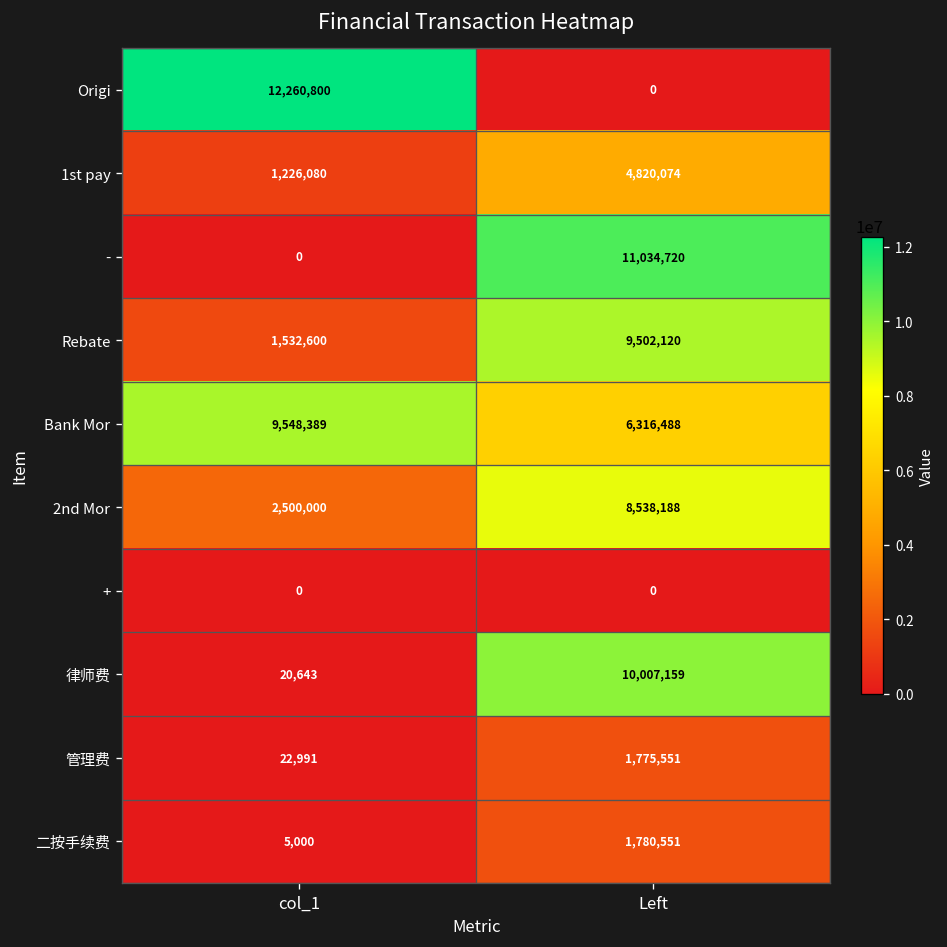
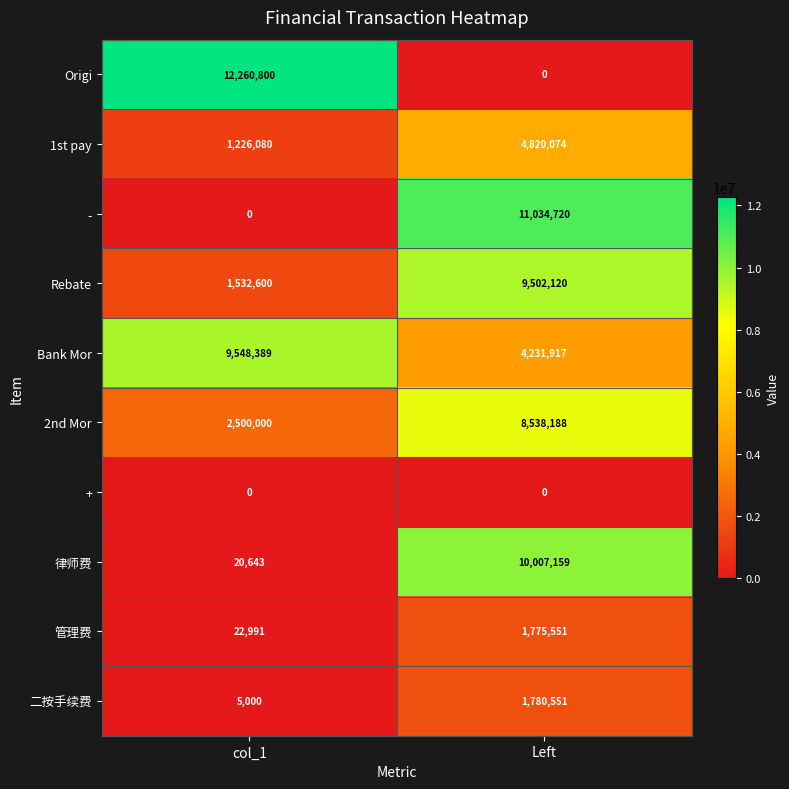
Bank Mor, Left: 6,316,488 -> 4,231,917
